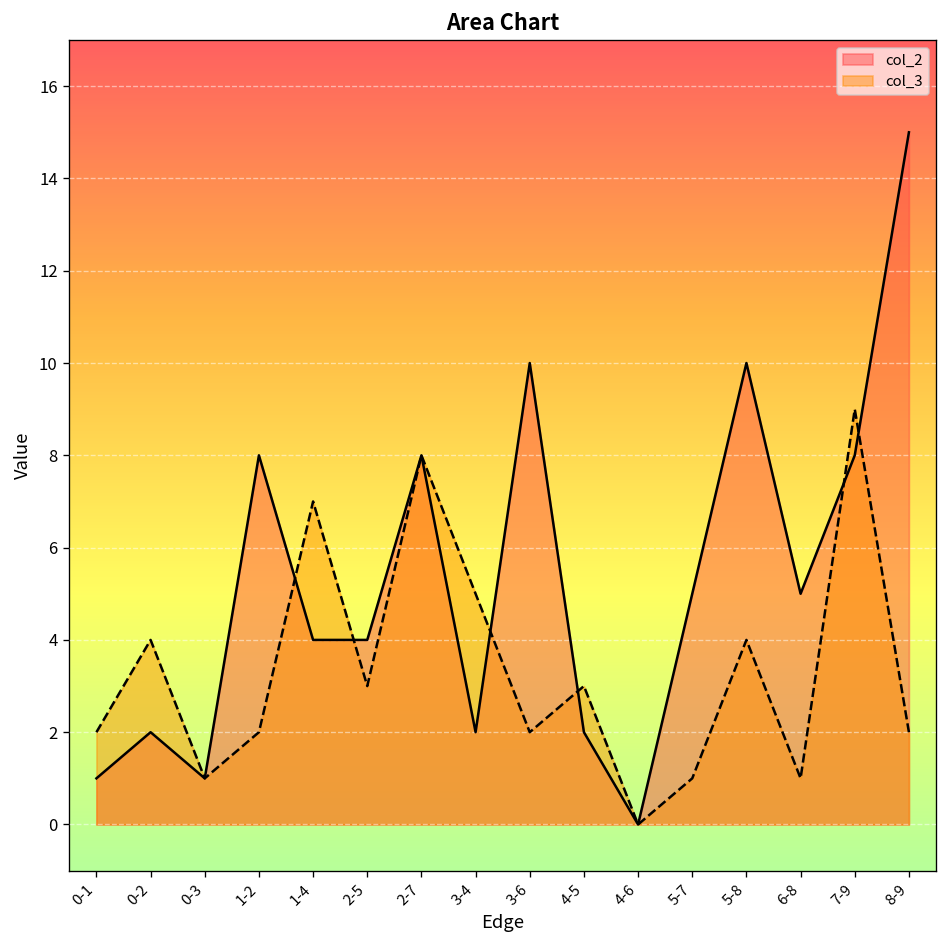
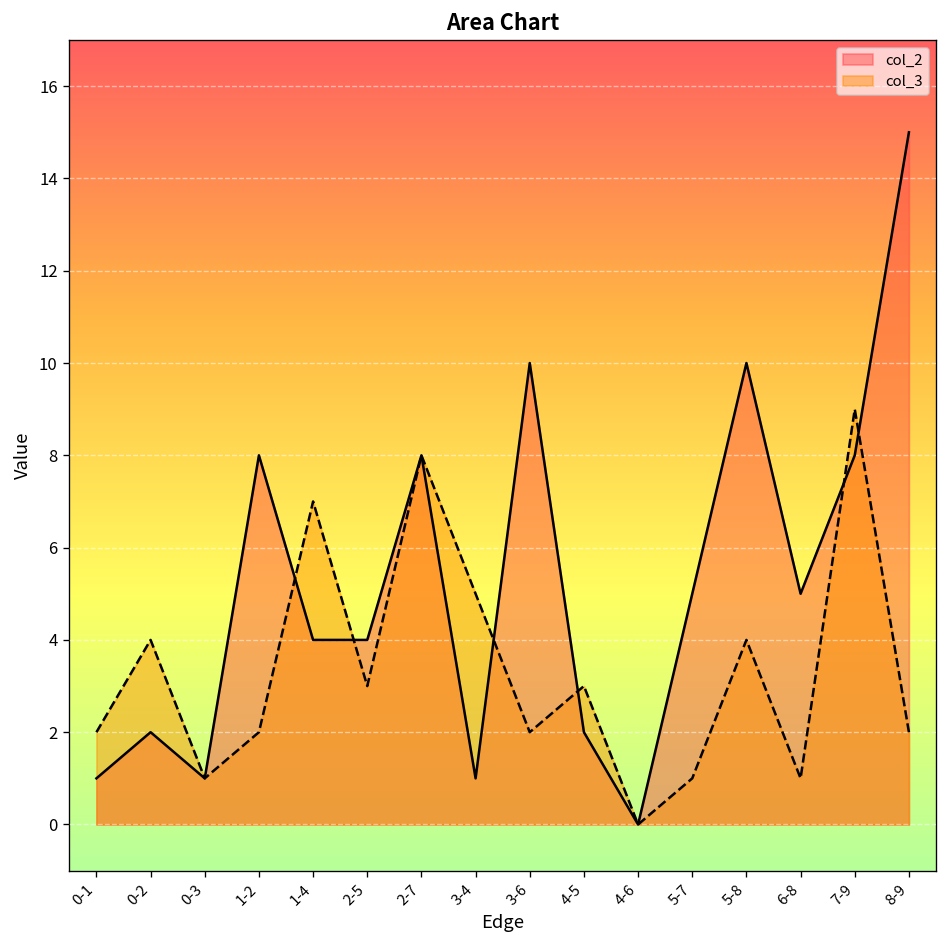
col_2, 3-4: 2 -> 1
